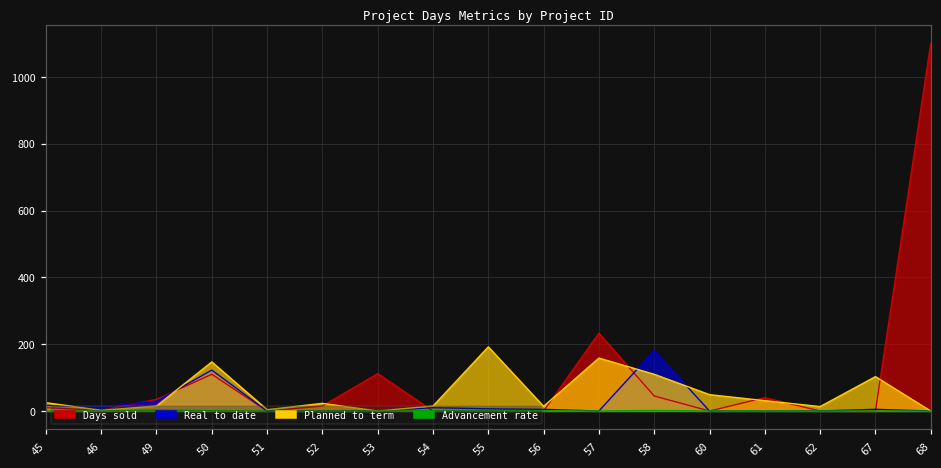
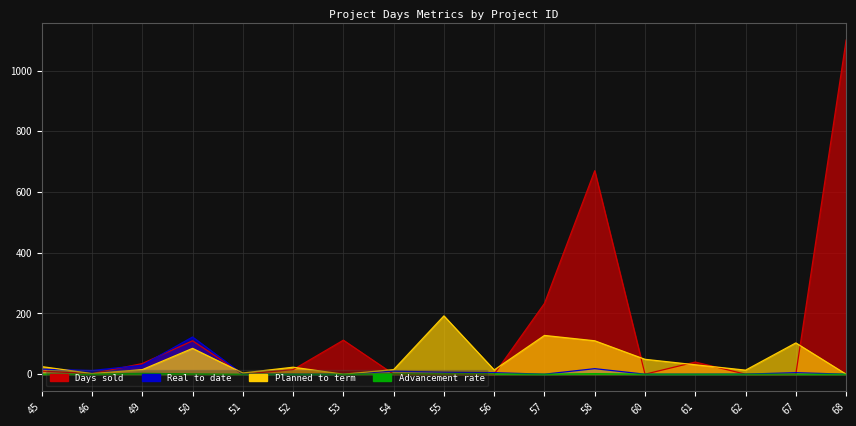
Planned to term, 50: 150 -> 90
Planned to term, 57: 160 -> 130
Days sold, 58: 50 -> 670
Real to date, 58: 180 -> 20
